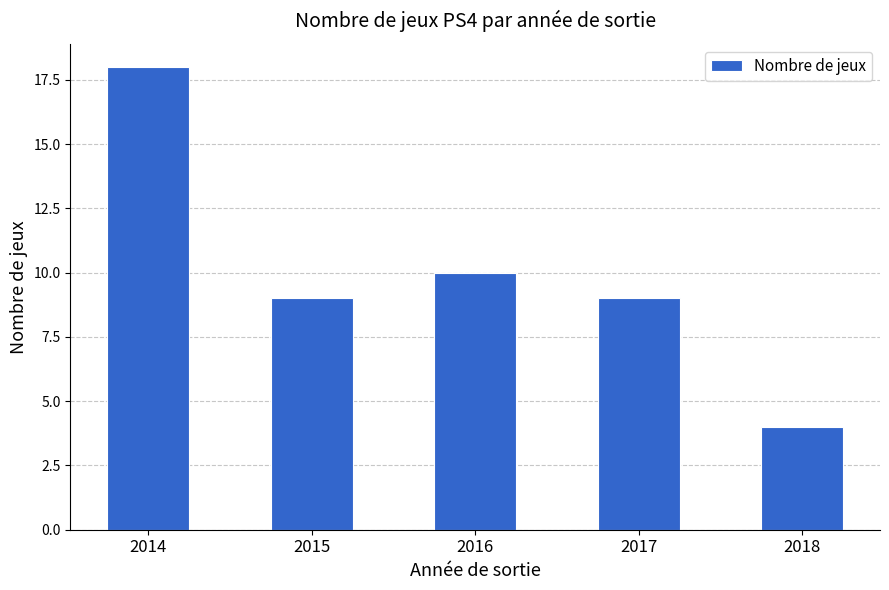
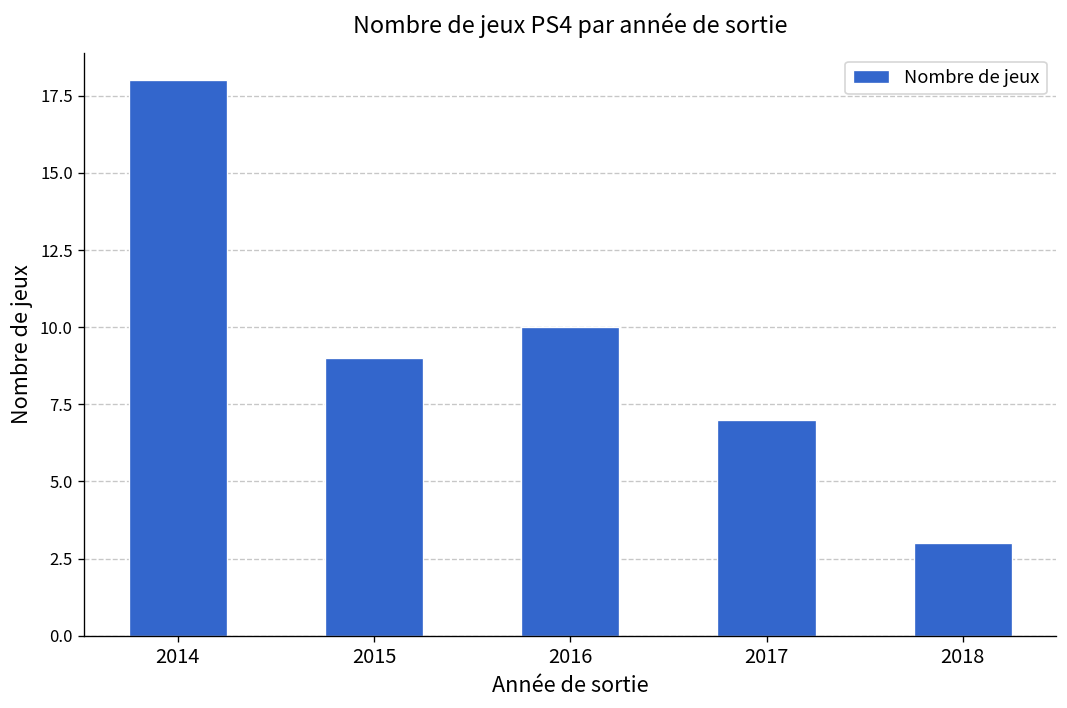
2017: 9 -> 7
2018: 4 -> 3
